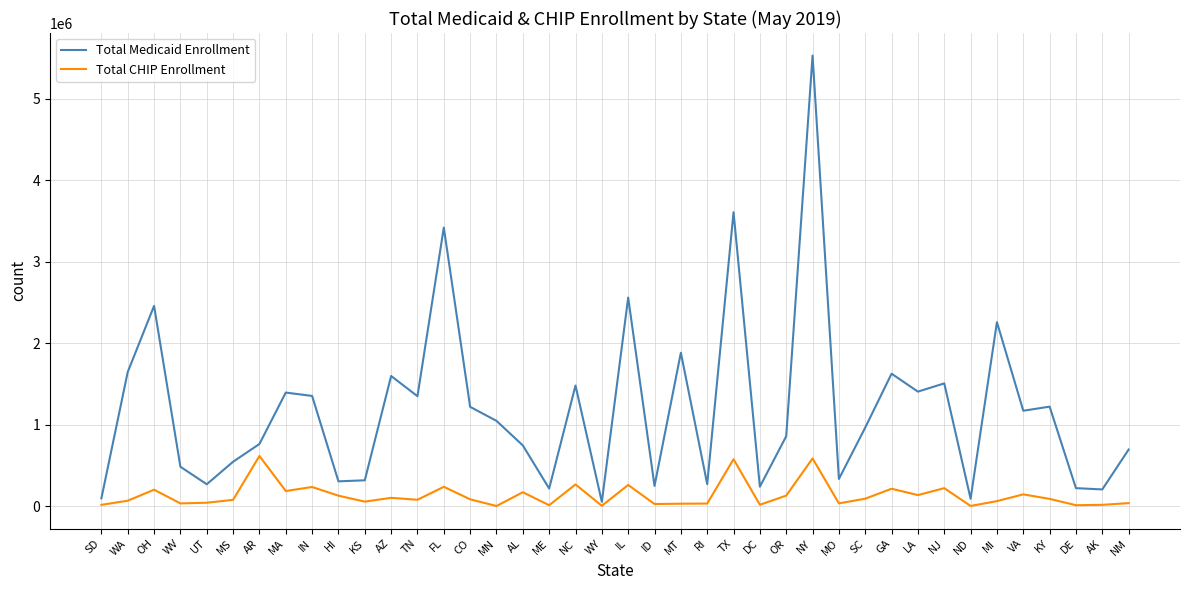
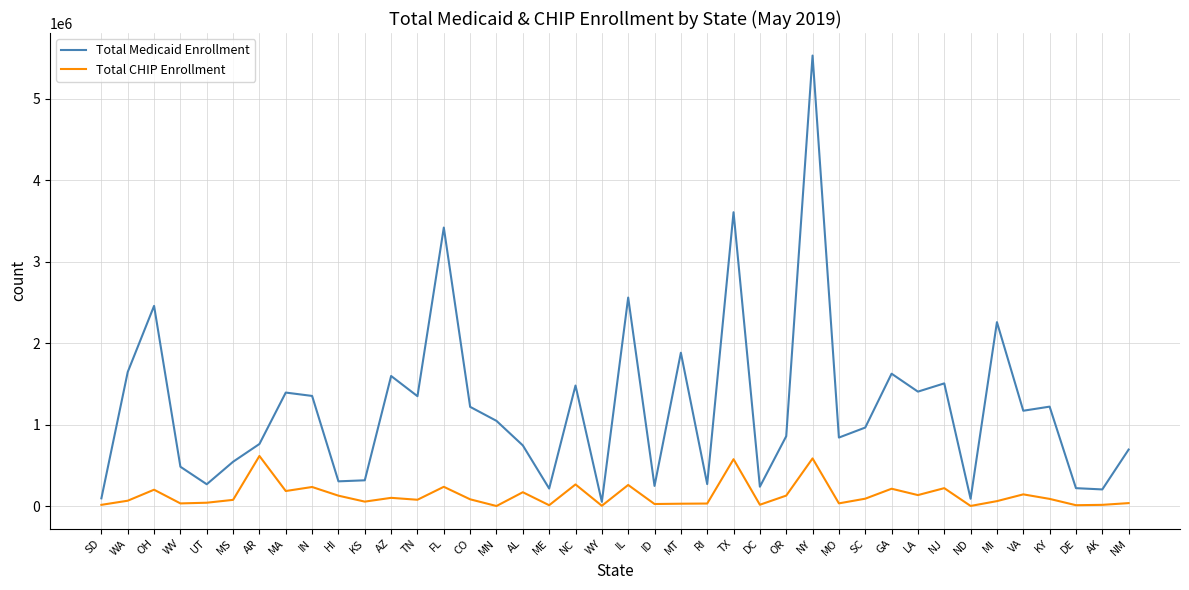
Total Medicaid Enrollment, MO: 300000 -> 800000
